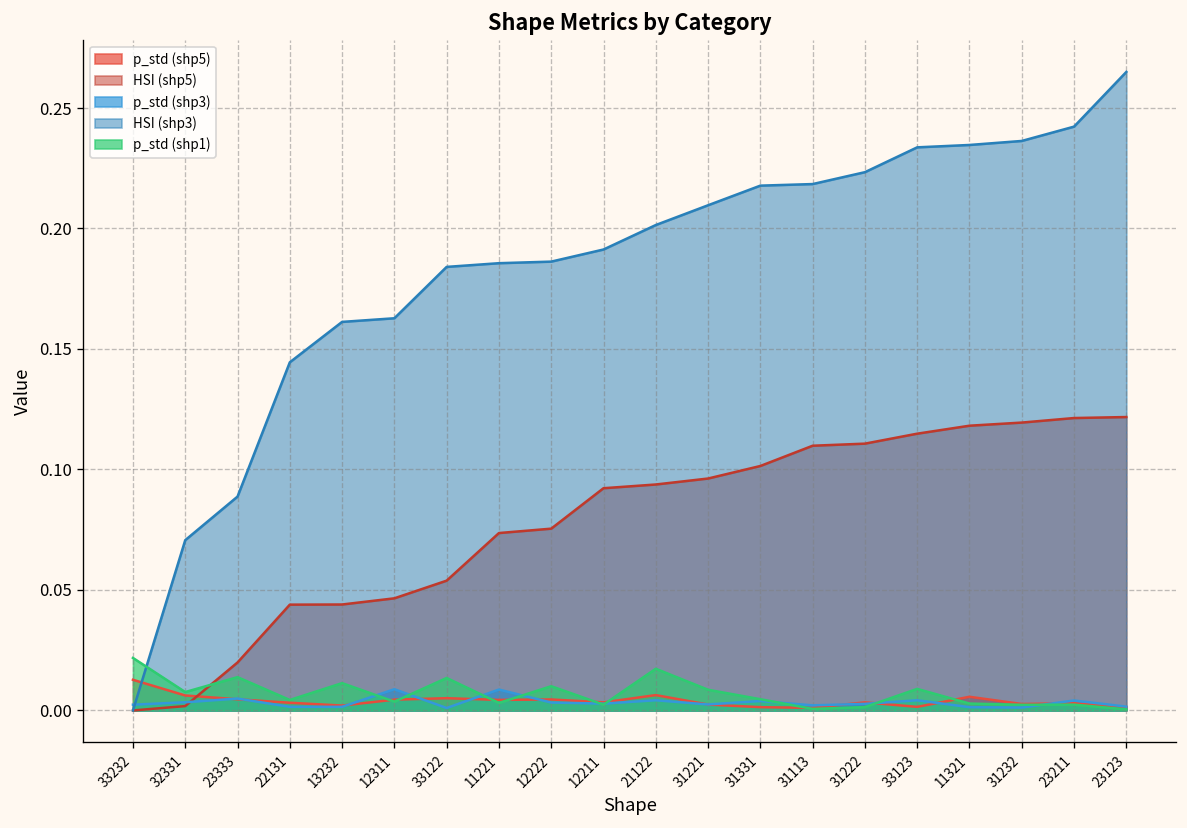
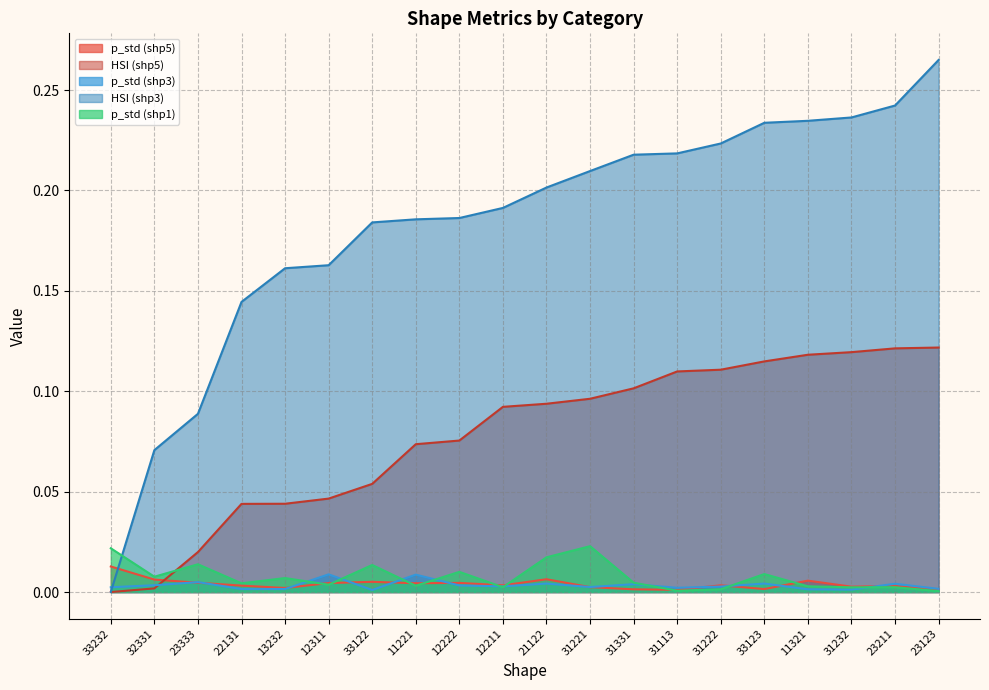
p_std (shp1), 13232: 0.011 -> 0.007
p_std (shp1), 31221: 0.009 -> 0.023
